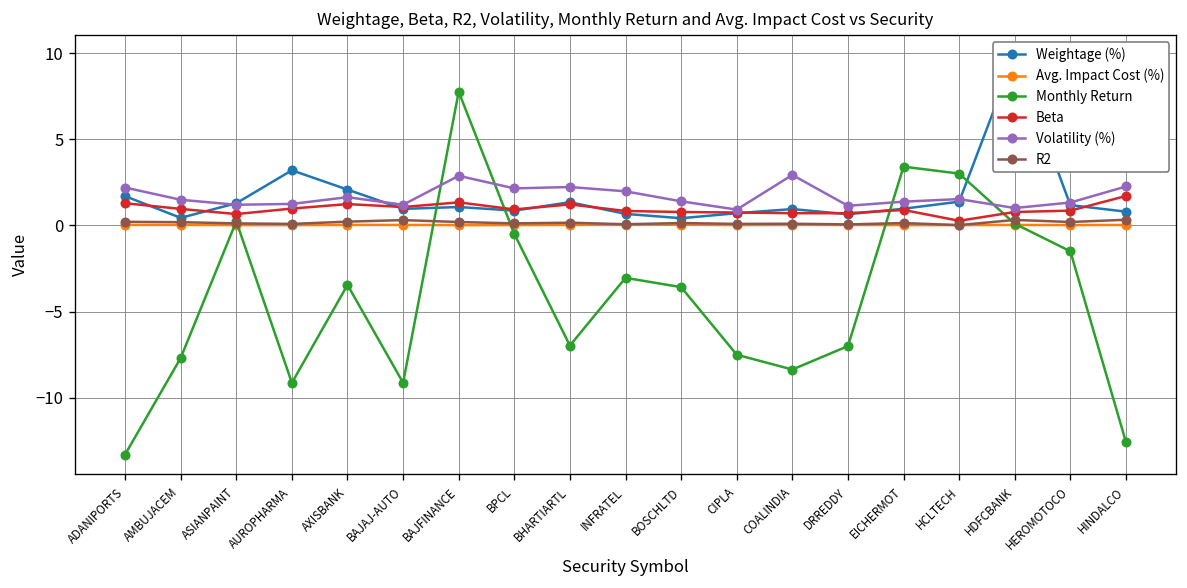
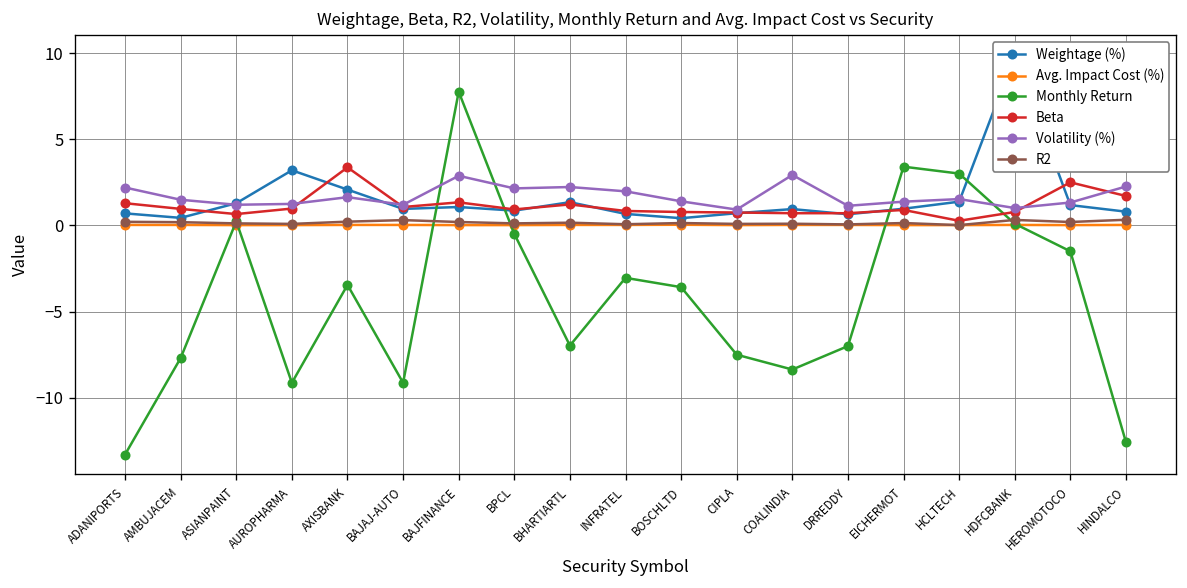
Weightage (%), ADANIPORTS: 1.7 -> 0.7
Beta, AXISBANK: 1.2 -> 3.4
Beta, HEROMOTOCO: 0.9 -> 2.5
